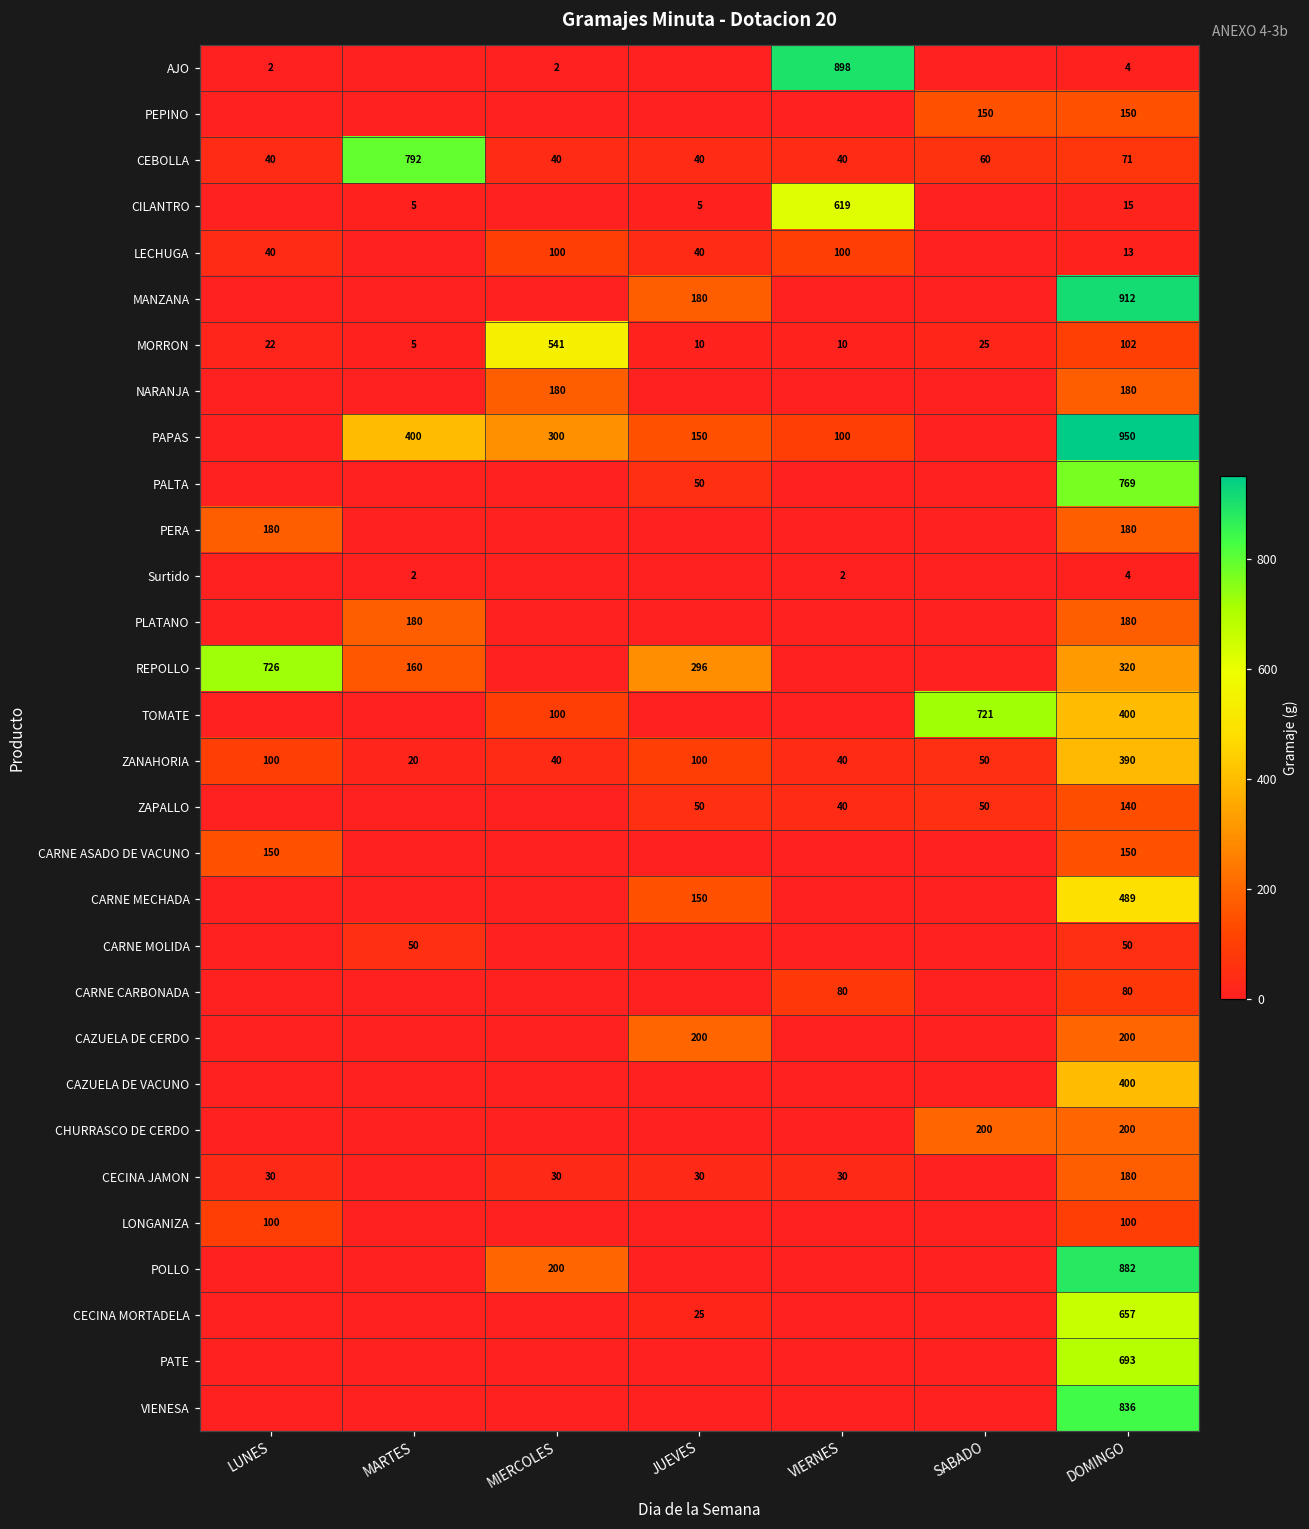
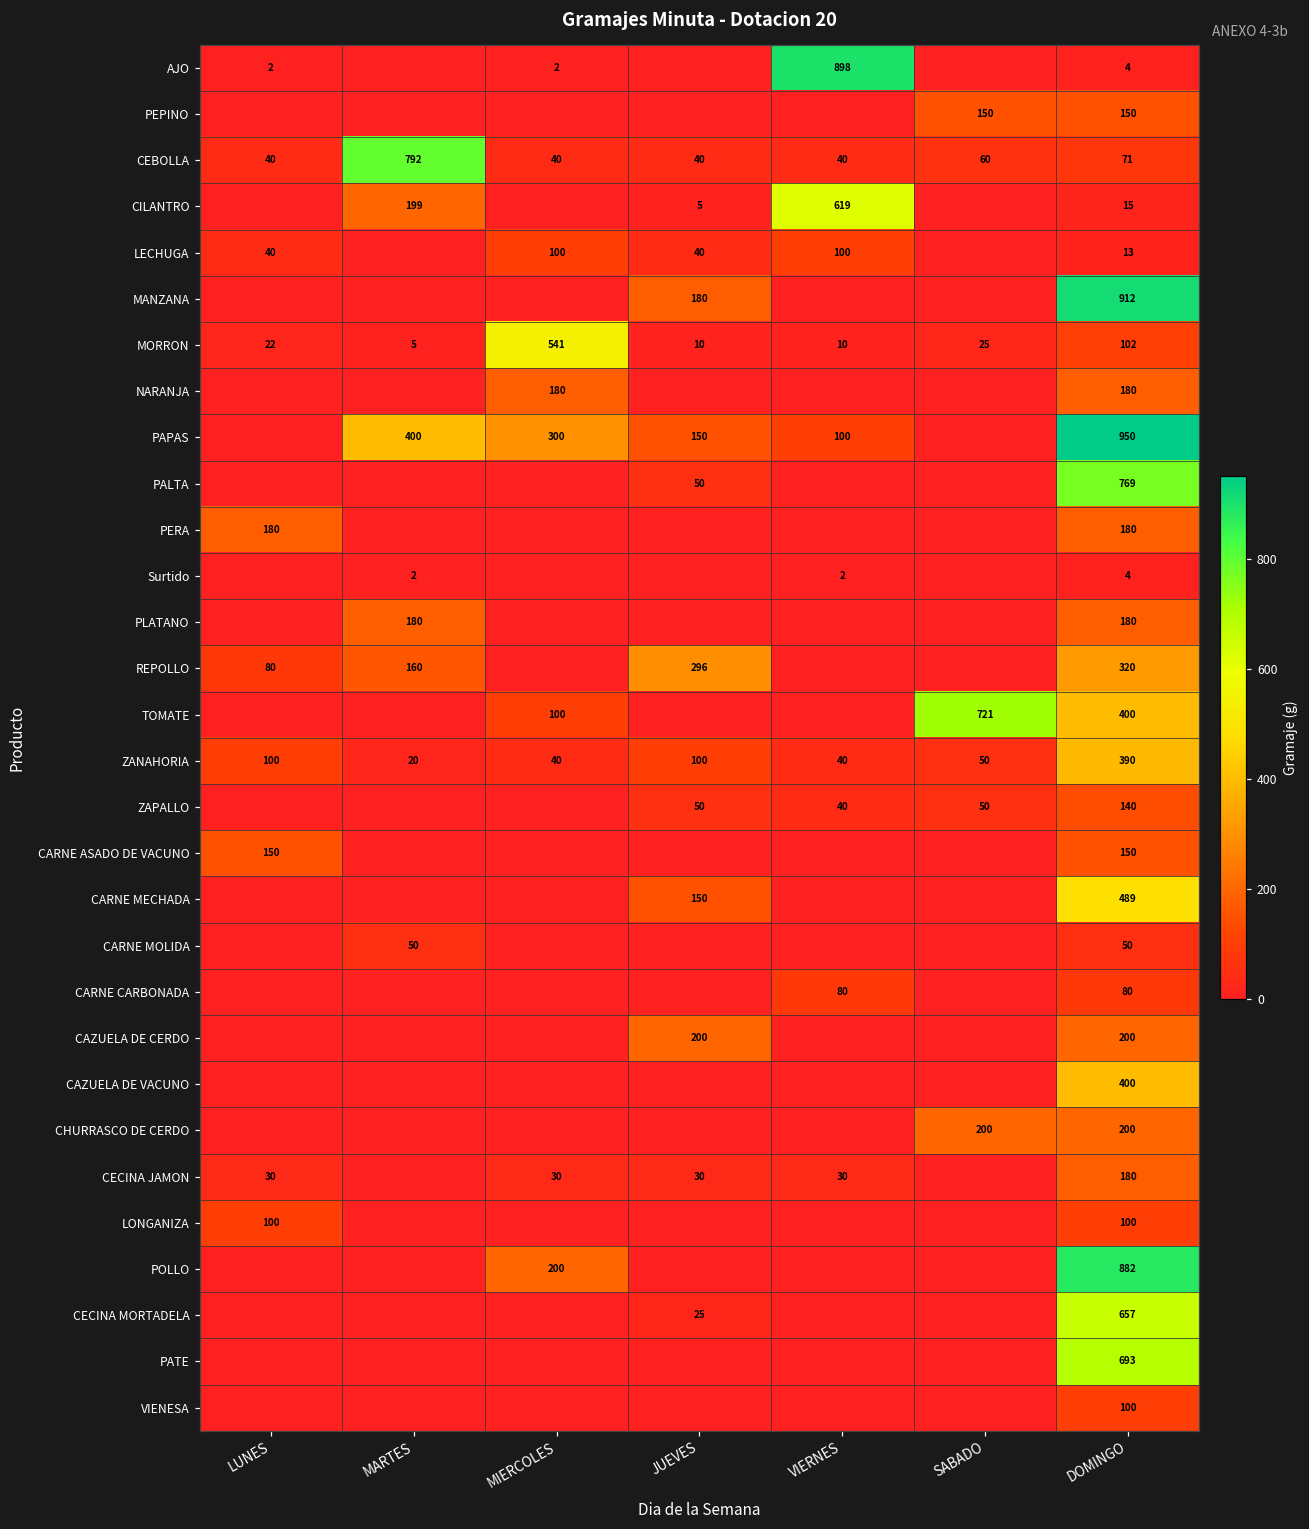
CILANTRO, MARTES: 5 -> 199
REPOLLO, LUNES: 726 -> 80
VIENESA, DOMINGO: 836 -> 100
